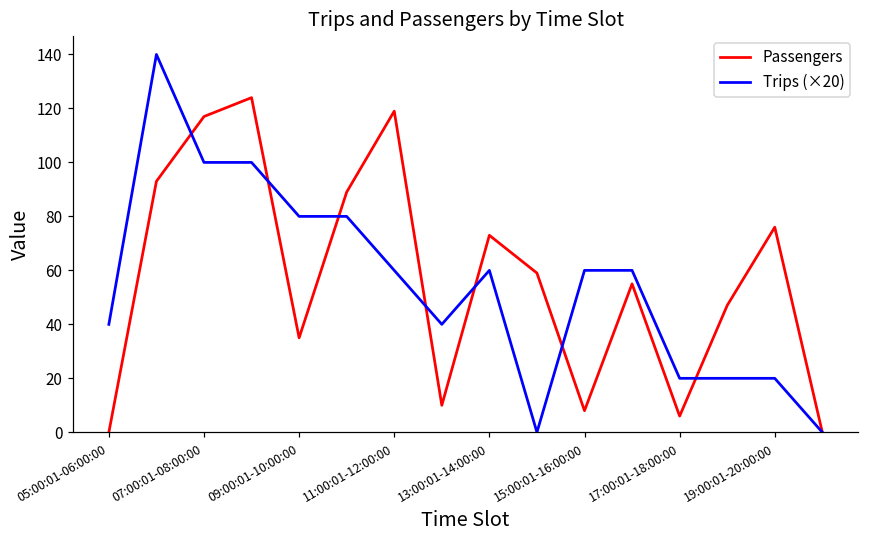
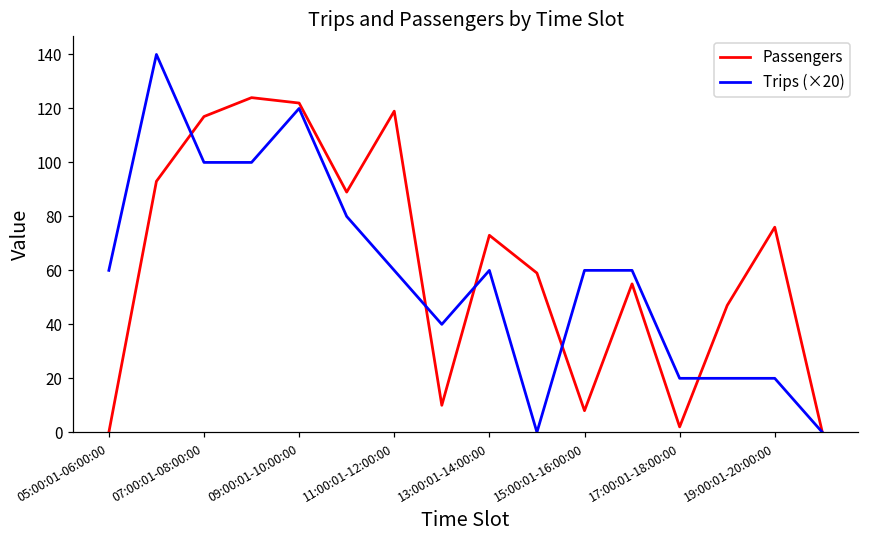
Trips (×20), 05:00:01-06:00:00: 40 -> 60
Passengers, 09:00:01-10:00:00: 35 -> 122
Trips (×20), 09:00:01-10:00:00: 80 -> 120
Passengers, 17:00:01-18:00:00: 6 -> 2
